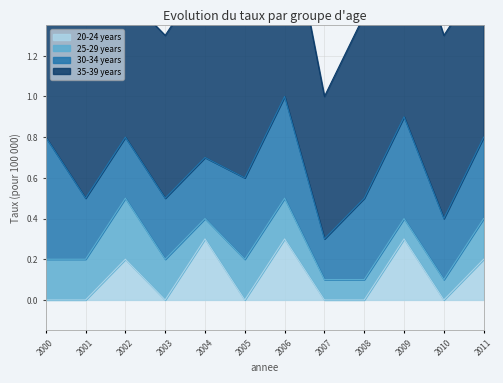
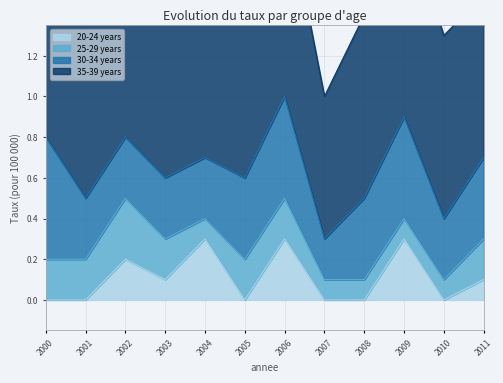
20-24 years, 2003: 0.0 -> 0.1
20-24 years, 2011: 0.2 -> 0.1
